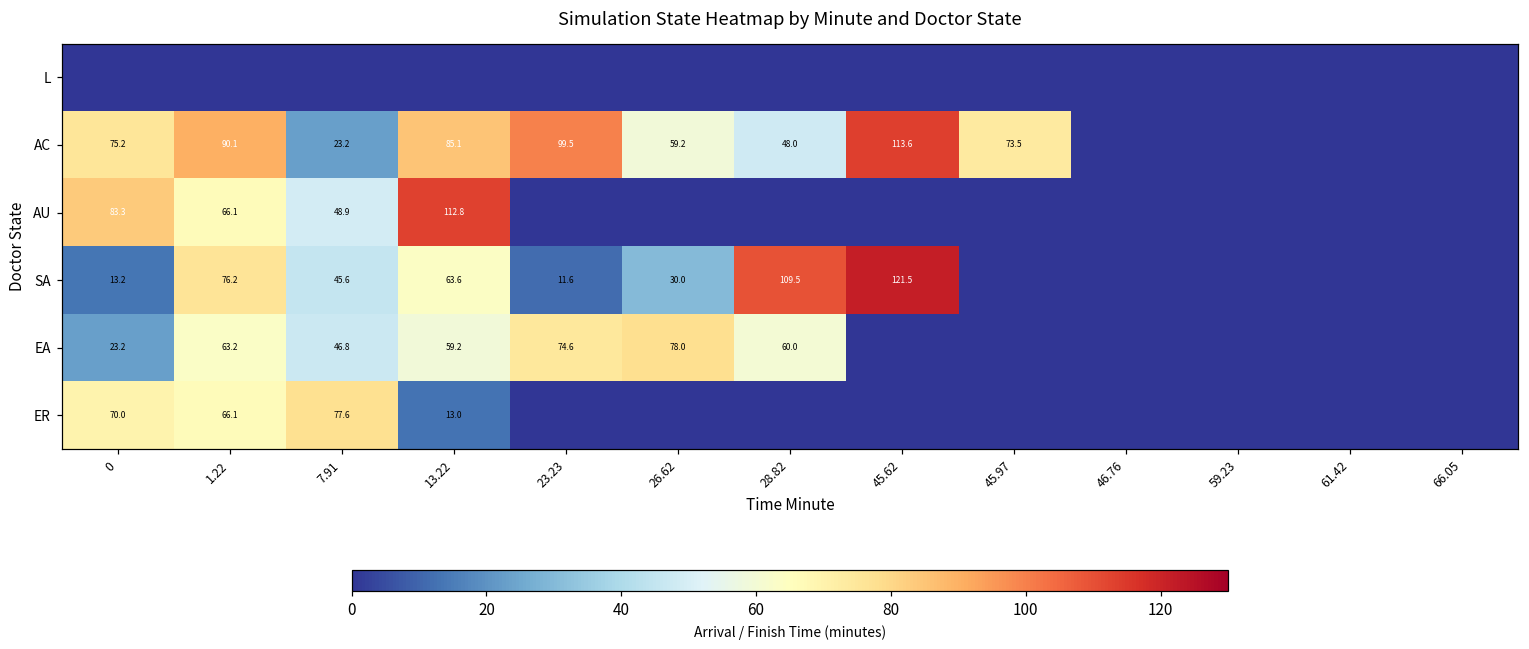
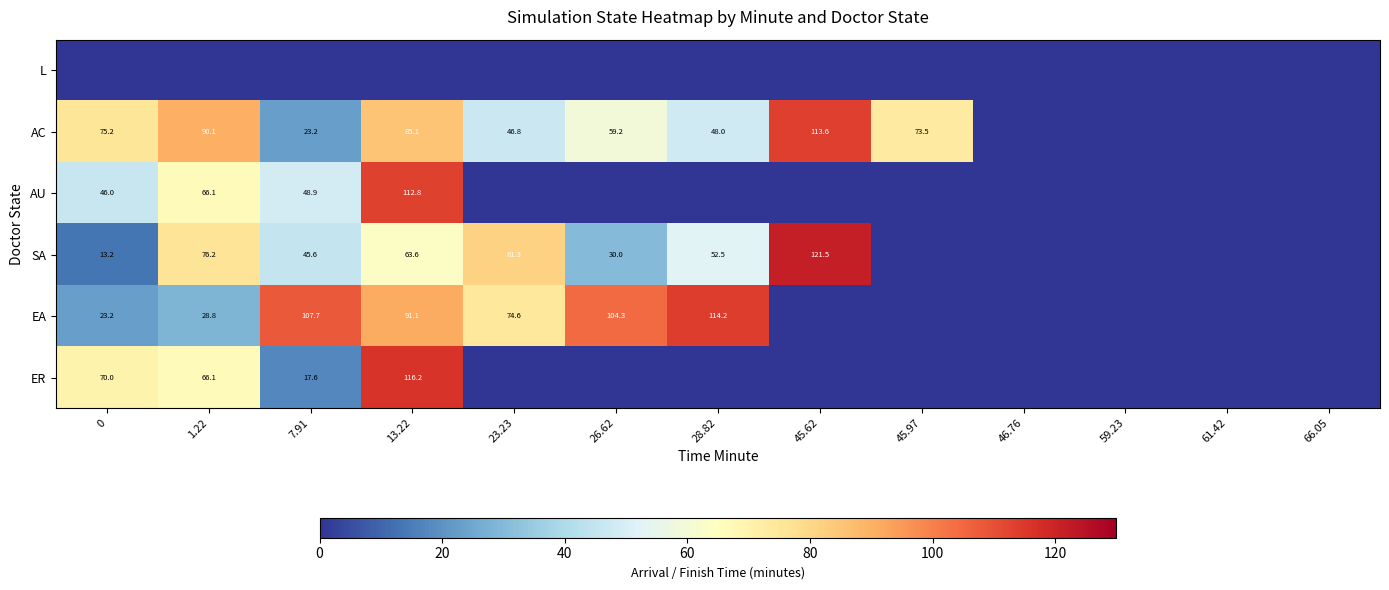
AC, 23.23: 99.5 -> 46.8
AU, 0: 83.3 -> 46.0
SA, 23.23: 11.6 -> 81.3
SA, 28.82: 109.5 -> 52.5
EA, 1.22: 63.2 -> 28.8
EA, 7.91: 46.8 -> 107.7
EA, 13.22: 59.2 -> 91.1
EA, 26.62: 78.0 -> 104.3
EA, 28.82: 60.0 -> 114.2
ER, 7.91: 77.6 -> 17.6
ER, 13.22: 13.0 -> 116.2
